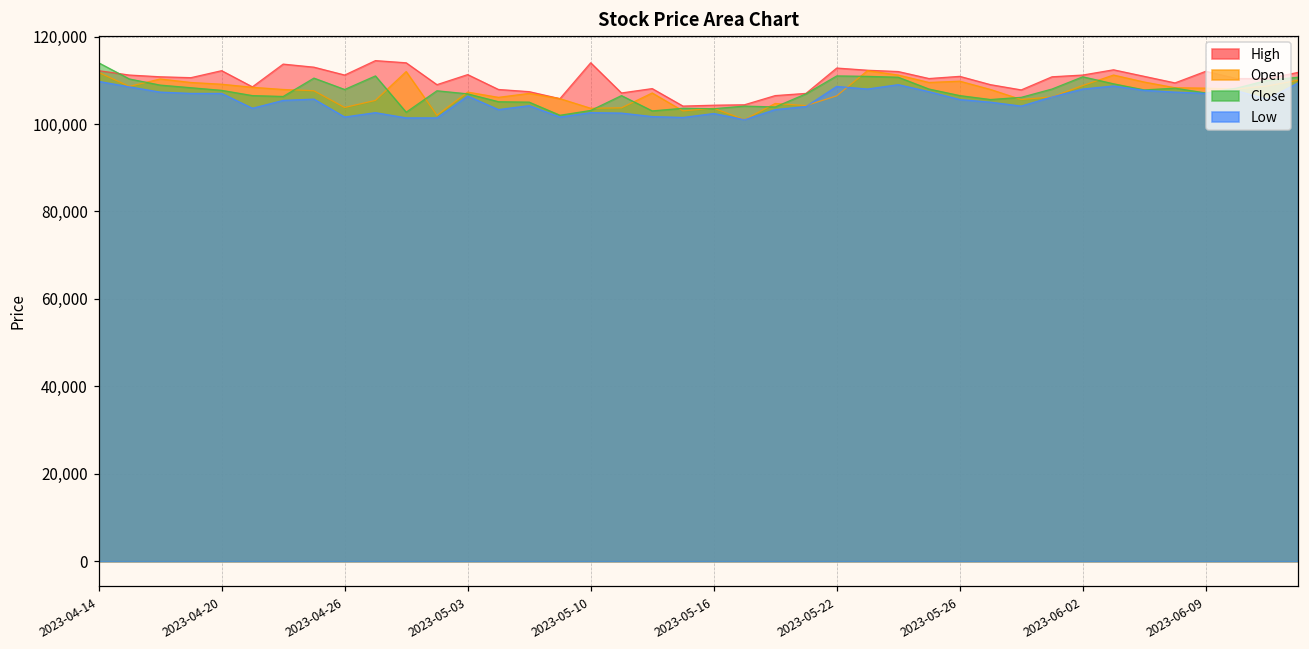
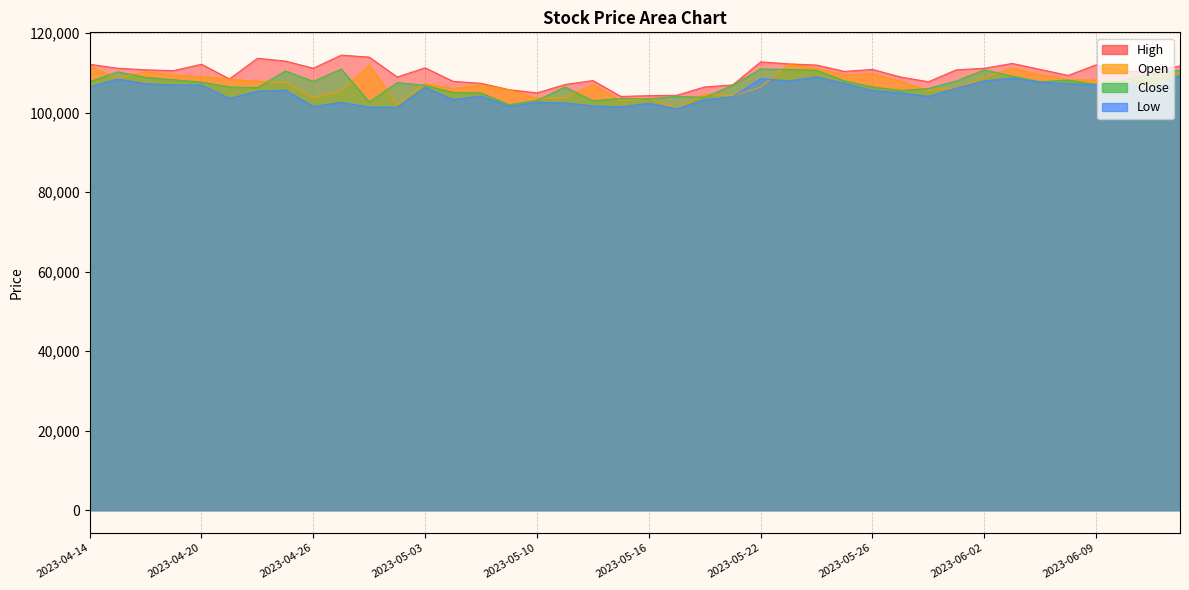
Close, 2023-04-14: 114,000 -> 108,000
Low, 2023-04-14: 110,000 -> 107,000
High, 2023-05-10: 114,000 -> 105,000
